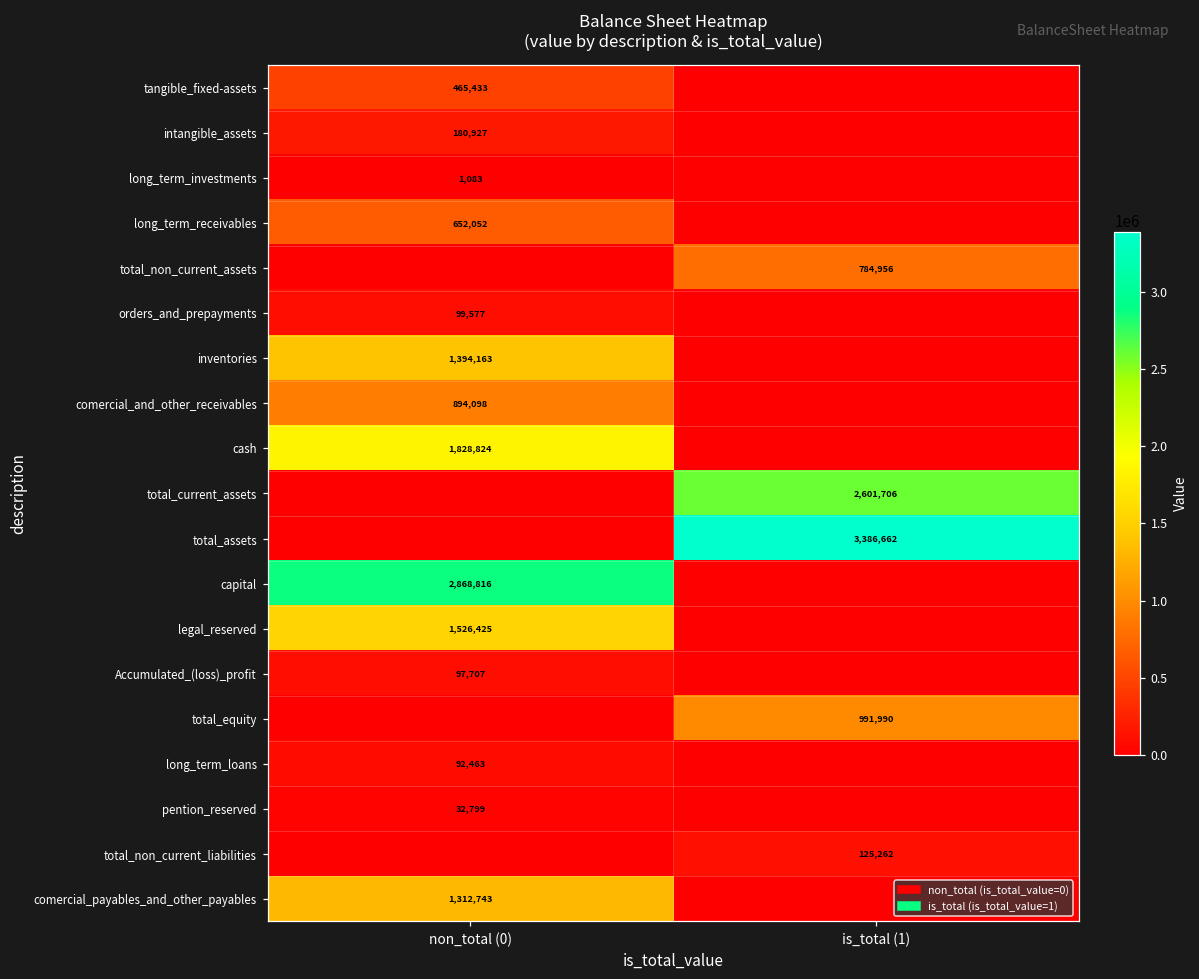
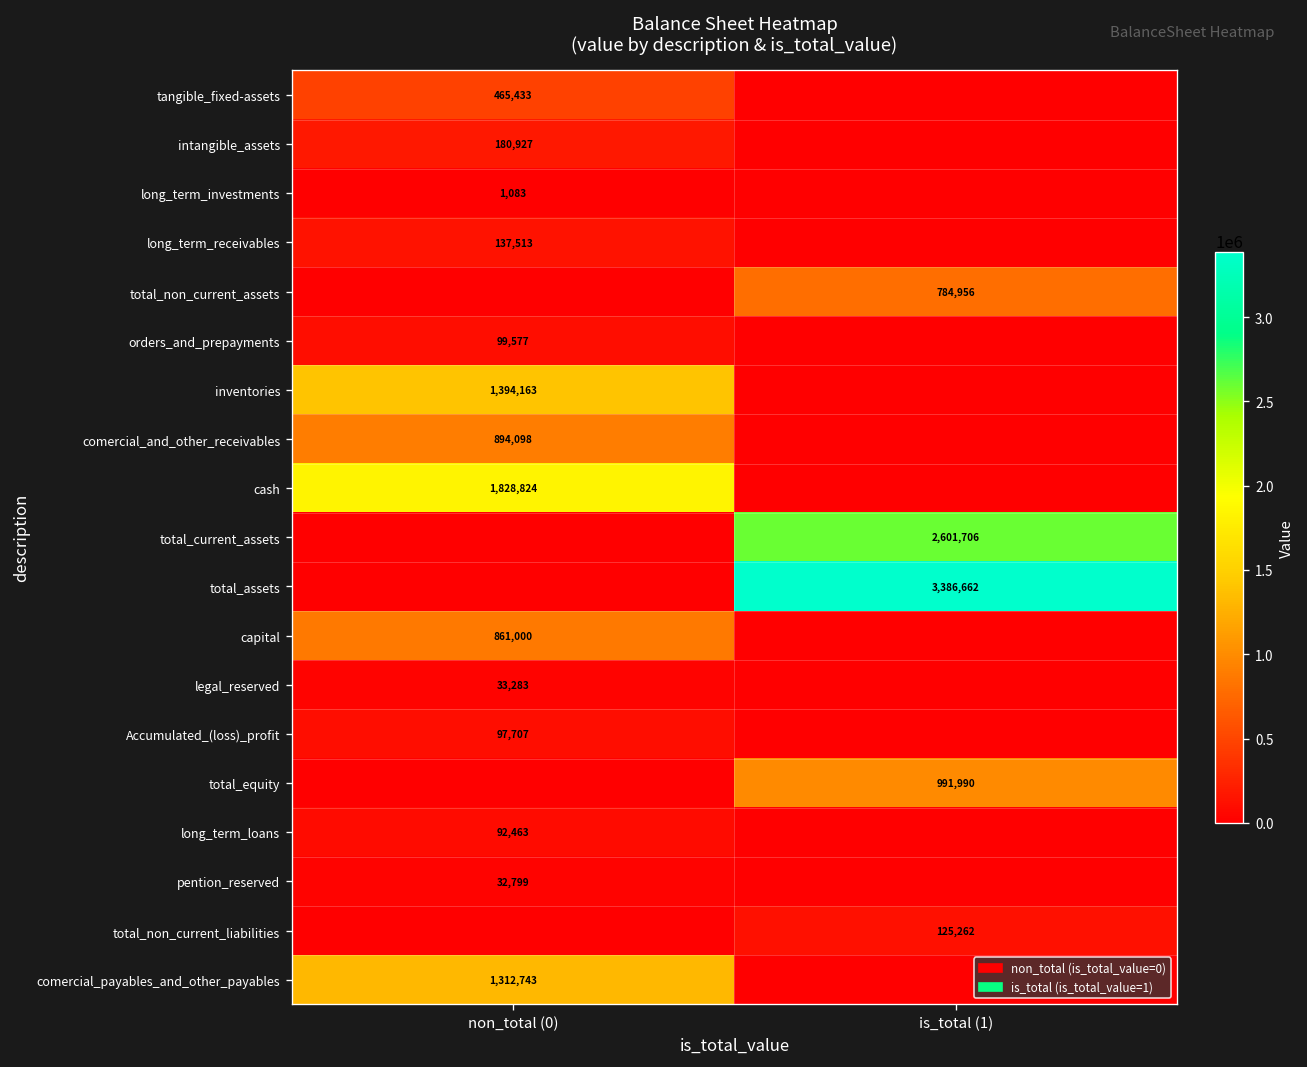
long_term_receivables, non_total (0): 652,052 -> 137,513
capital, non_total (0): 2,868,816 -> 861,000
legal_reserved, non_total (0): 1,526,425 -> 33,283
